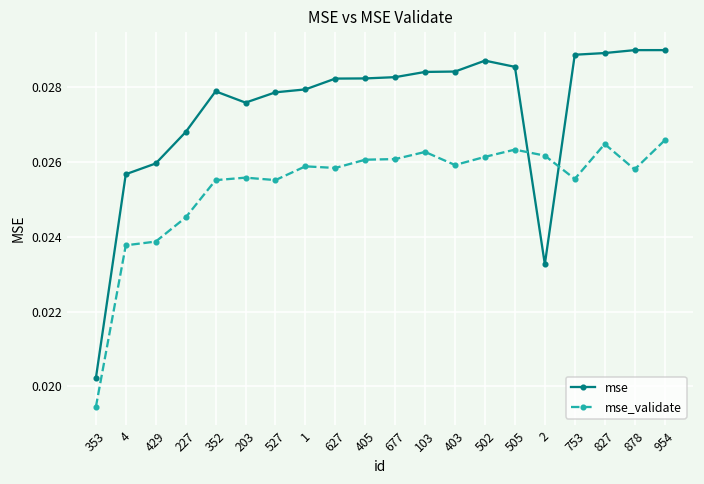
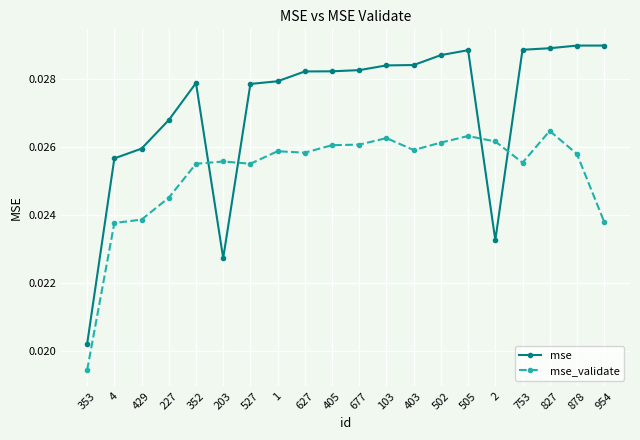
mse, 203: 0.0276 -> 0.0227
mse, 505: 0.0285 -> 0.0289
mse_validate, 954: 0.0266 -> 0.0238
